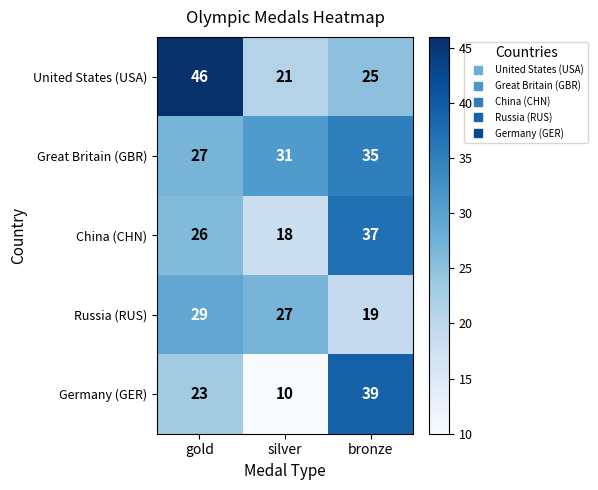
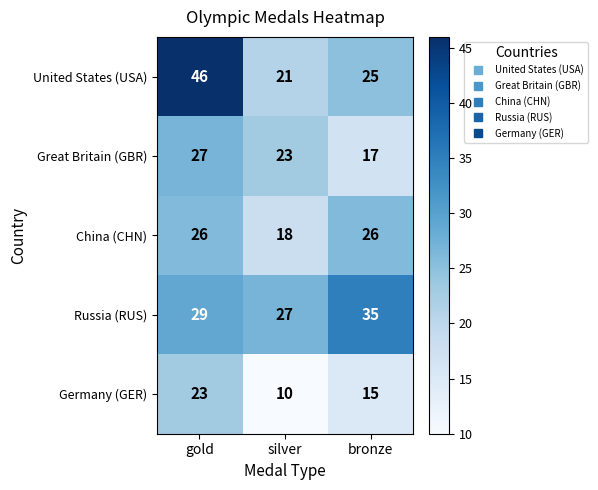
Great Britain (GBR), silver: 31 -> 23
Great Britain (GBR), bronze: 35 -> 17
China (CHN), bronze: 37 -> 26
Russia (RUS), bronze: 19 -> 35
Germany (GER), bronze: 39 -> 15
